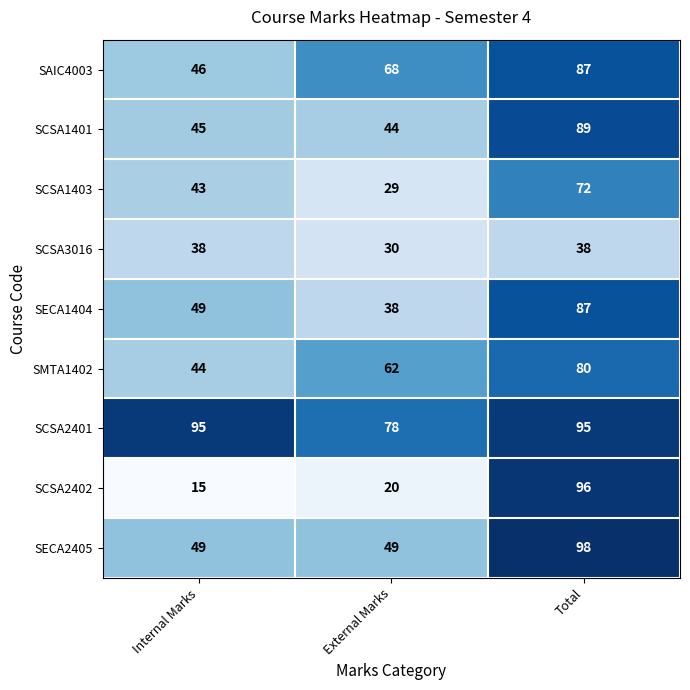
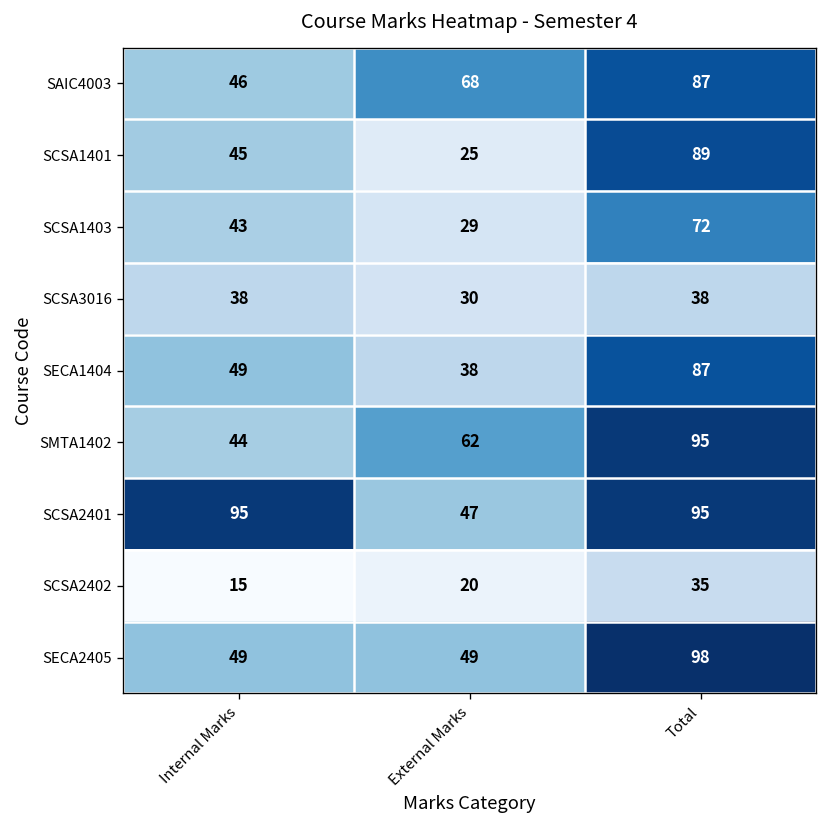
SCSA1401, External Marks: 44 -> 25
SMTA1402, Total: 80 -> 95
SCSA2401, External Marks: 78 -> 47
SCSA2402, Total: 96 -> 35
